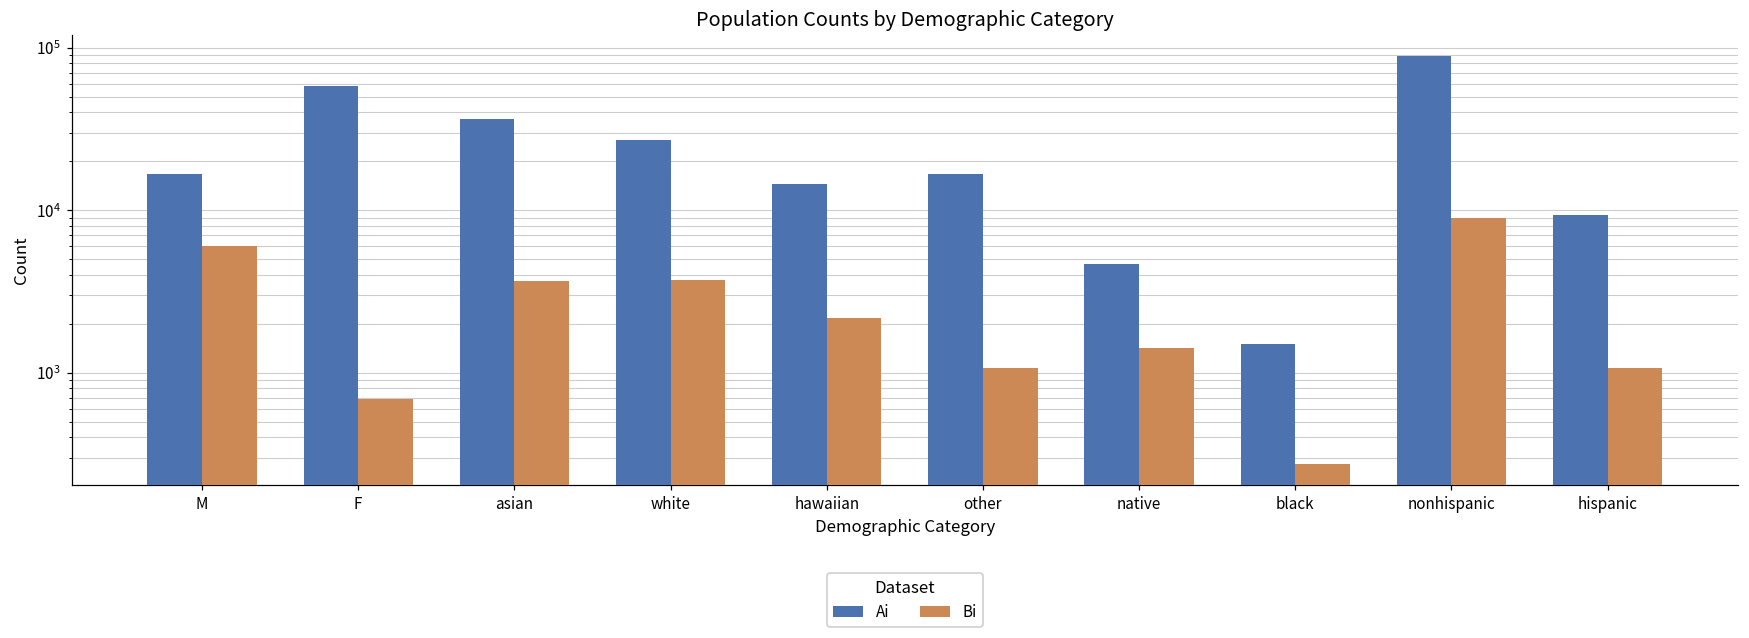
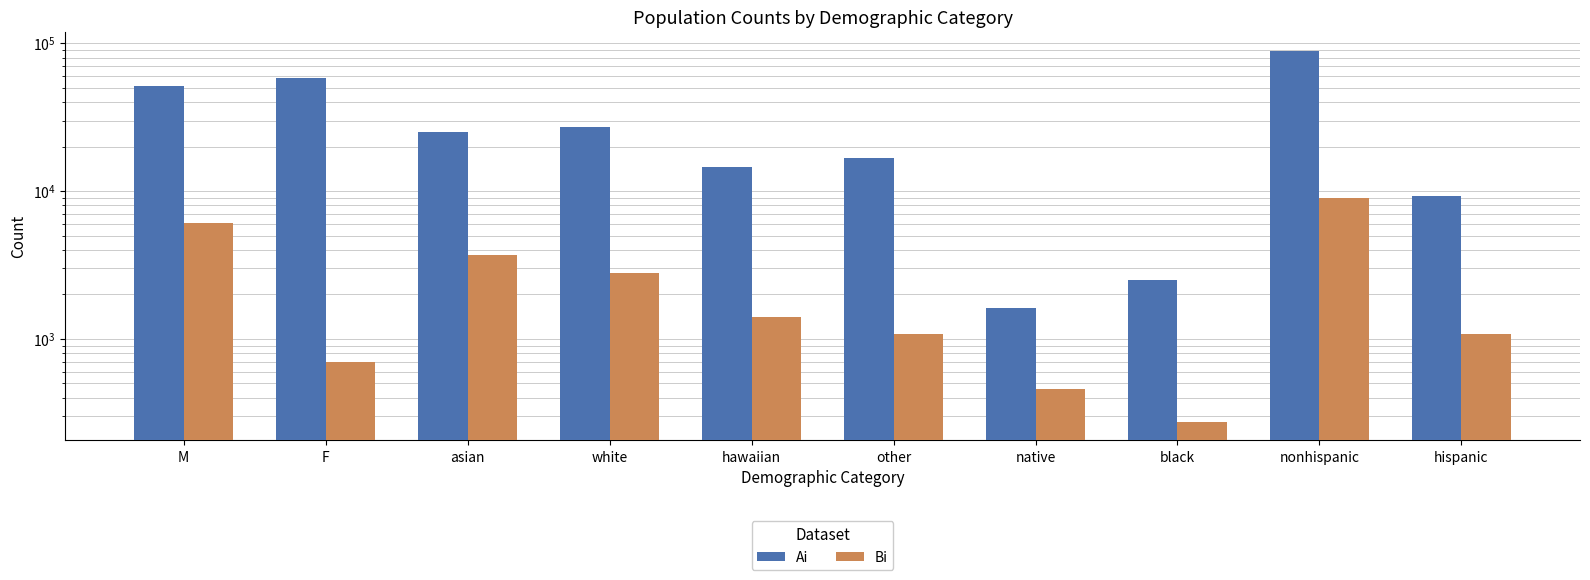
Ai, M: 17000 -> 52000
Ai, asian: 37000 -> 25000
Bi, white: 3700 -> 2800
Bi, hawaiian: 2200 -> 1400
Ai, native: 4700 -> 1600
Bi, native: 1400 -> 460
Ai, black: 1500 -> 2500
